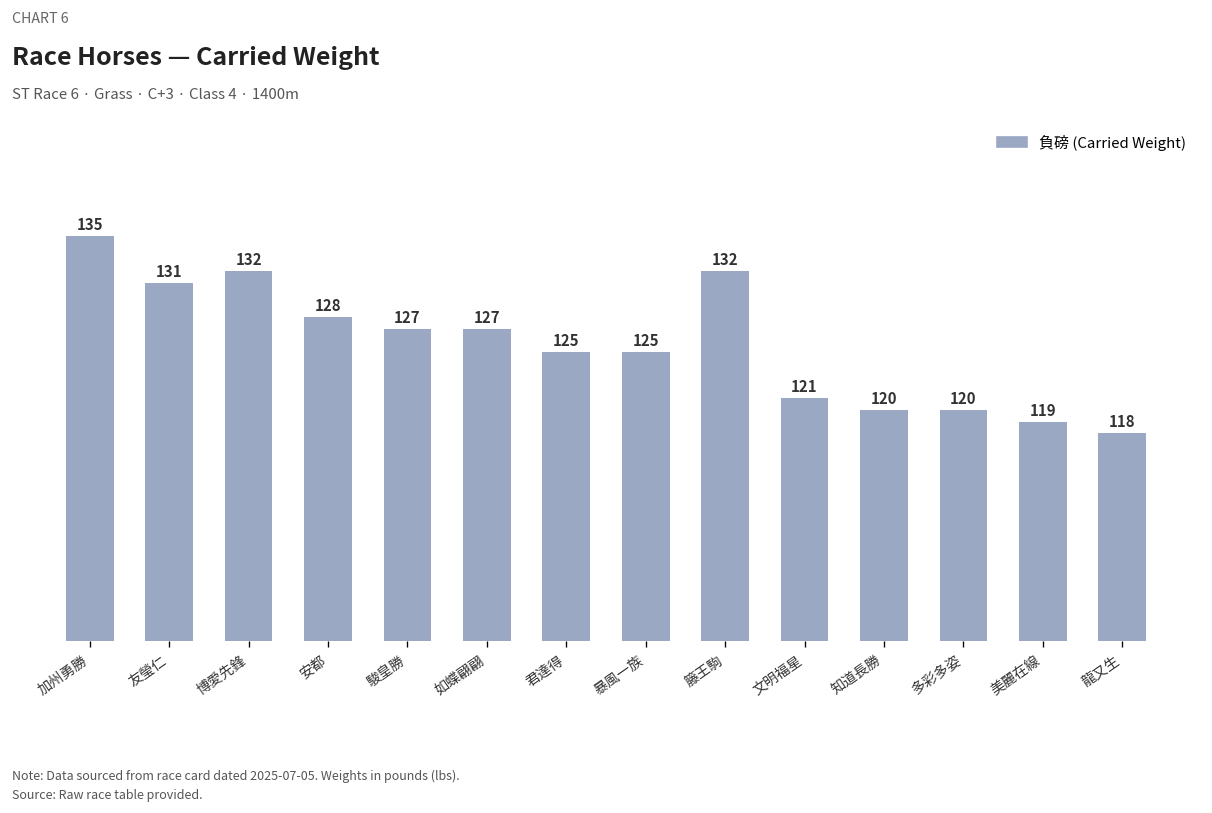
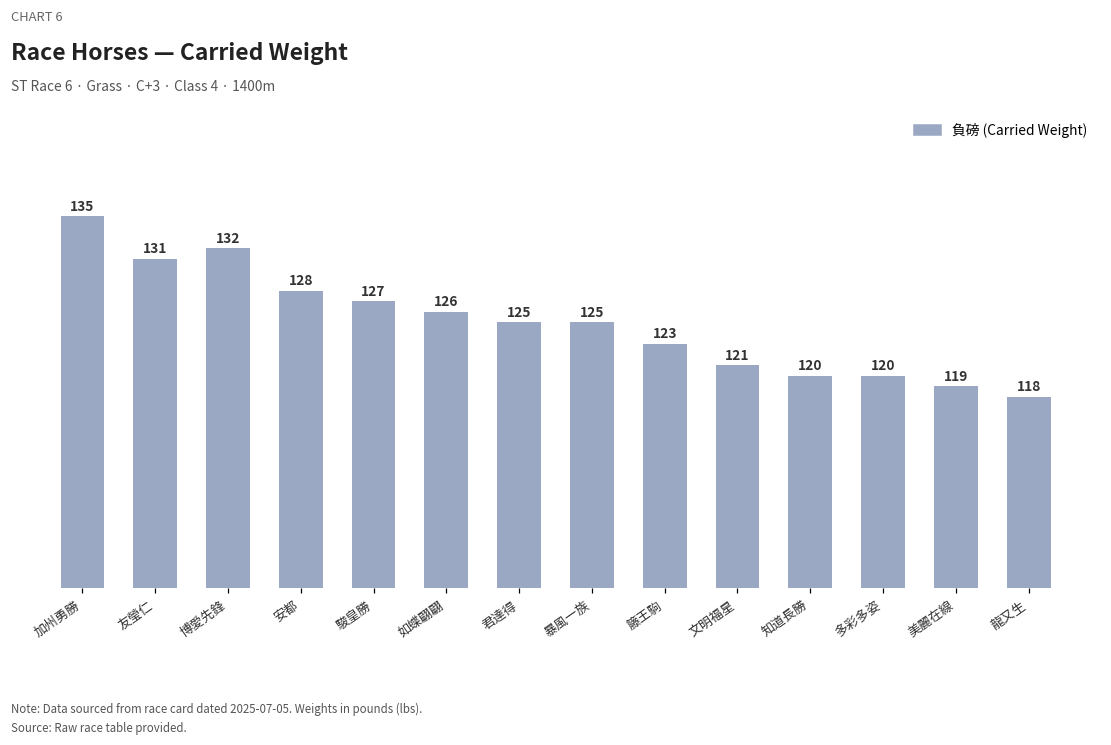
如蝶翩翩: 127 -> 126
籐王駒: 132 -> 123
